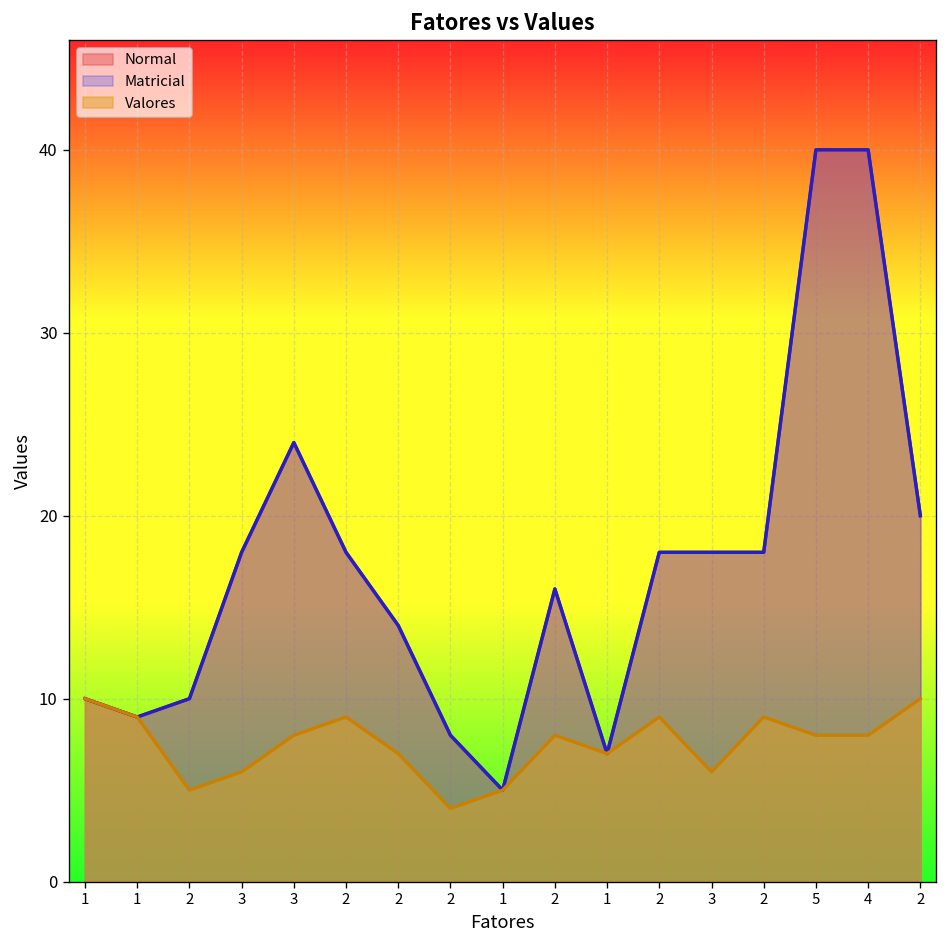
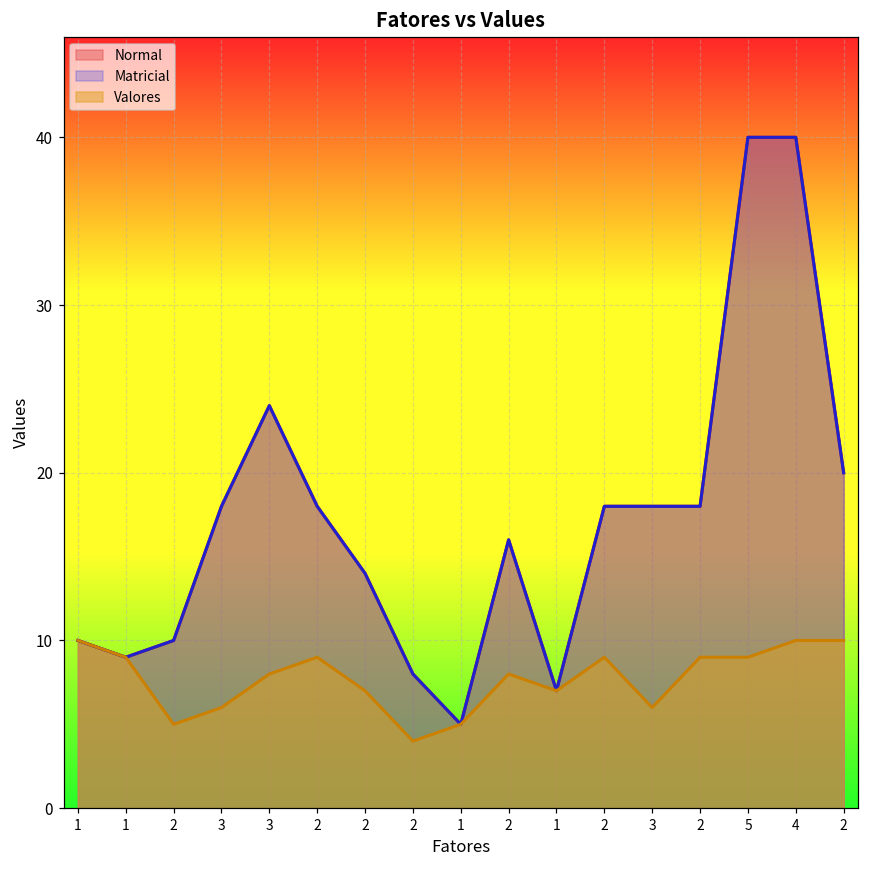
Valores, 5: 8 -> 9
Valores, 4: 8 -> 10
